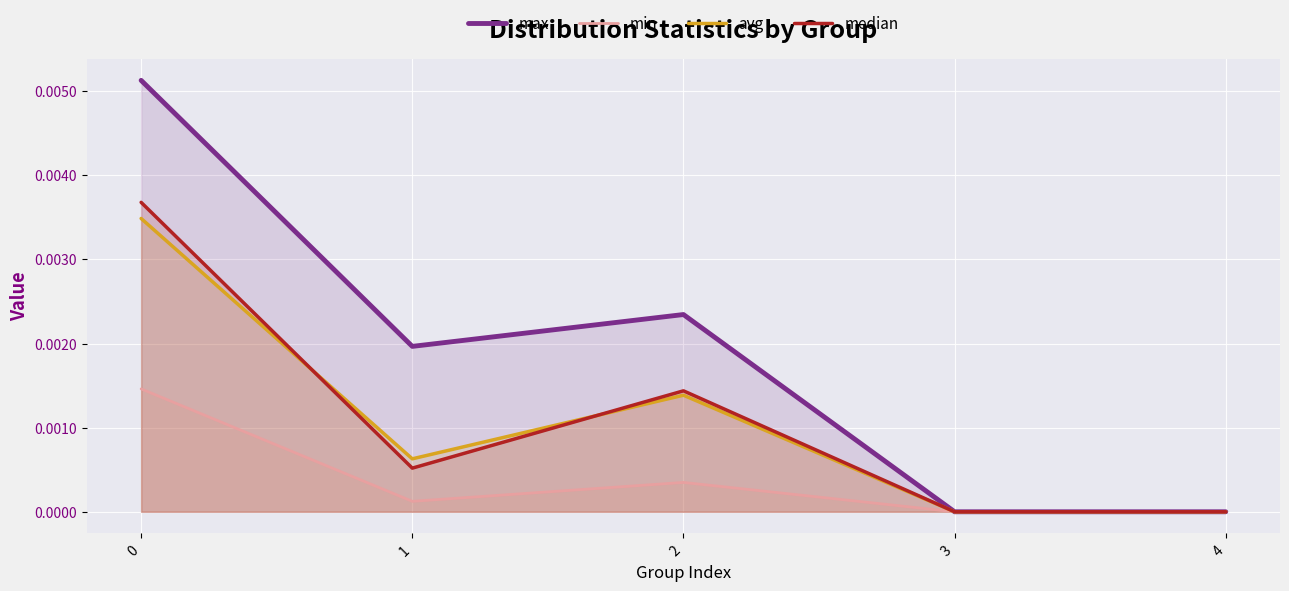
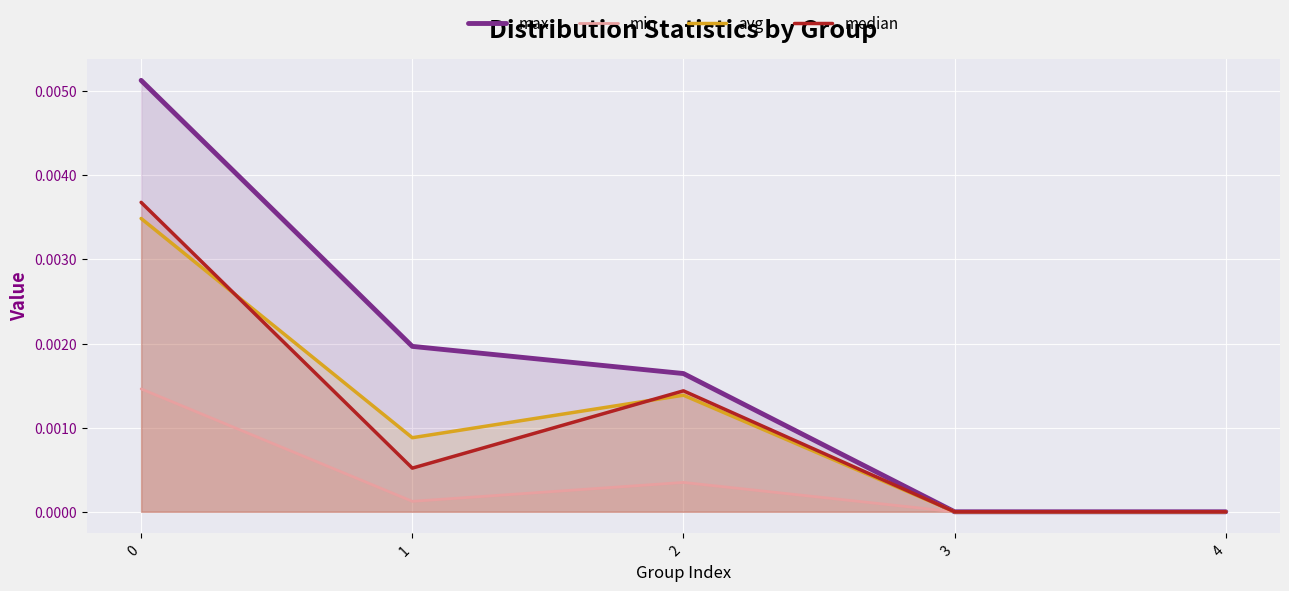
avg, 1: 0.0006 -> 0.0009
max, 2: 0.0023 -> 0.0016
